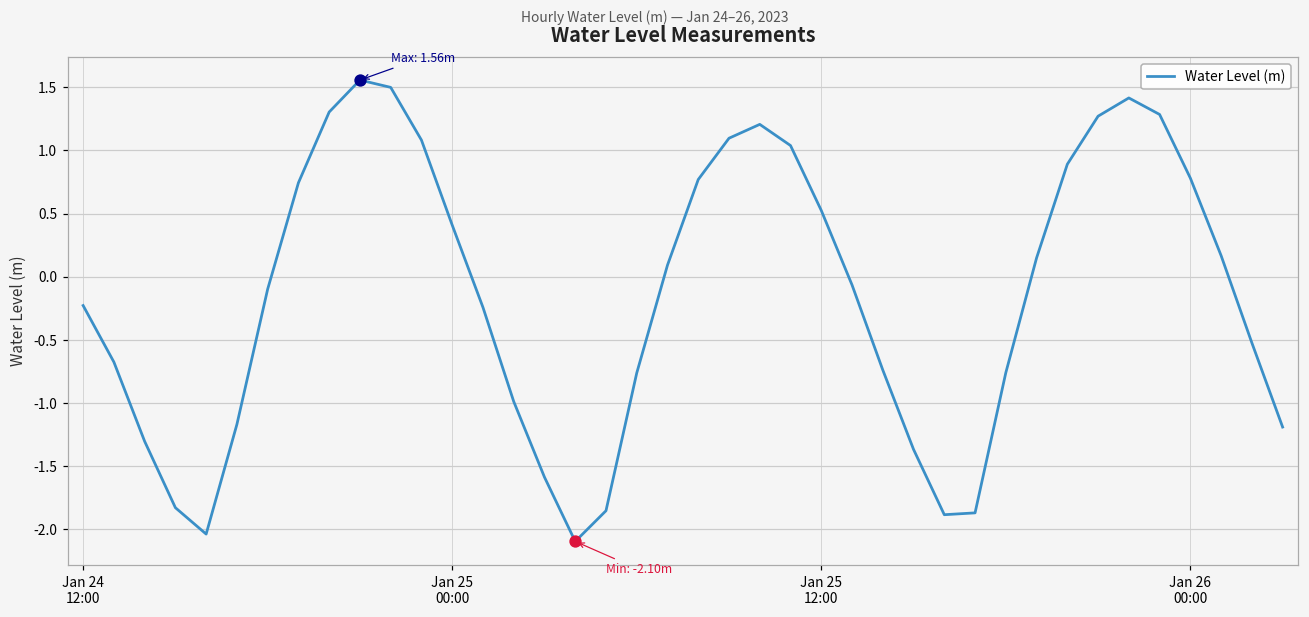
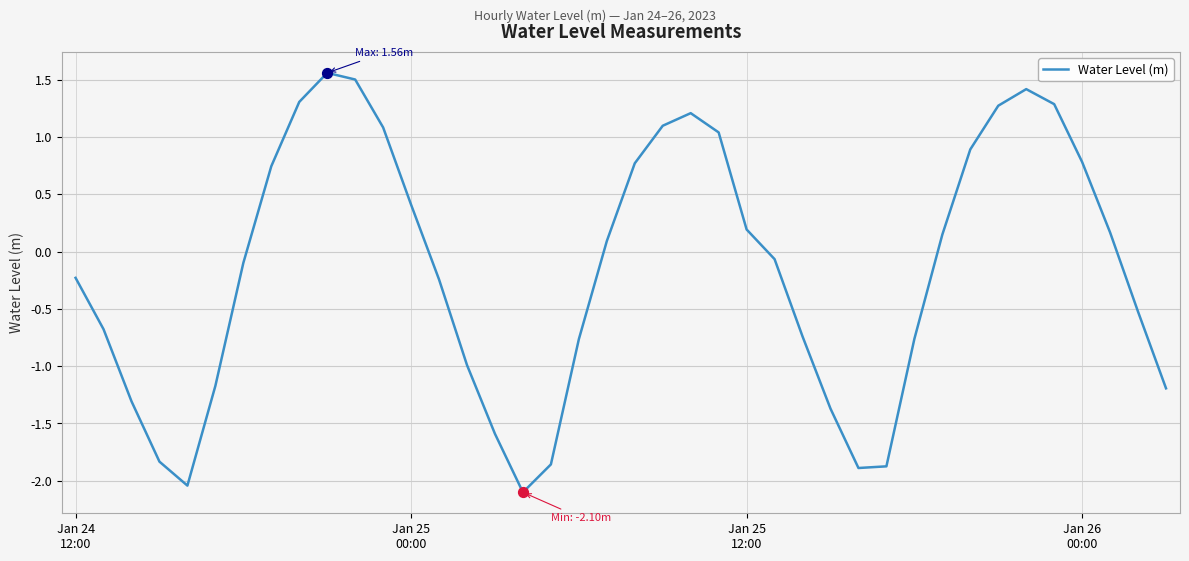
Water Level (m), Jan 25 12:00: 0.52 -> 0.19
